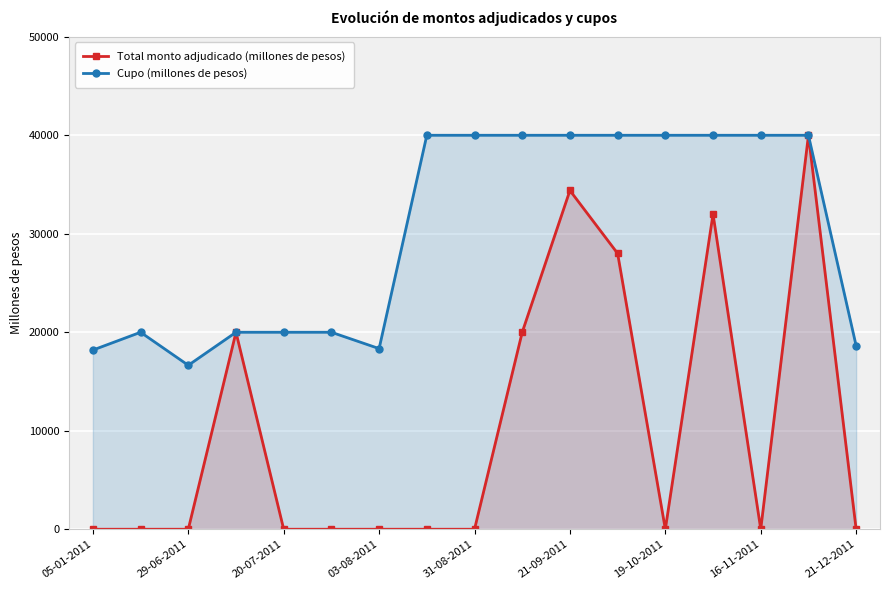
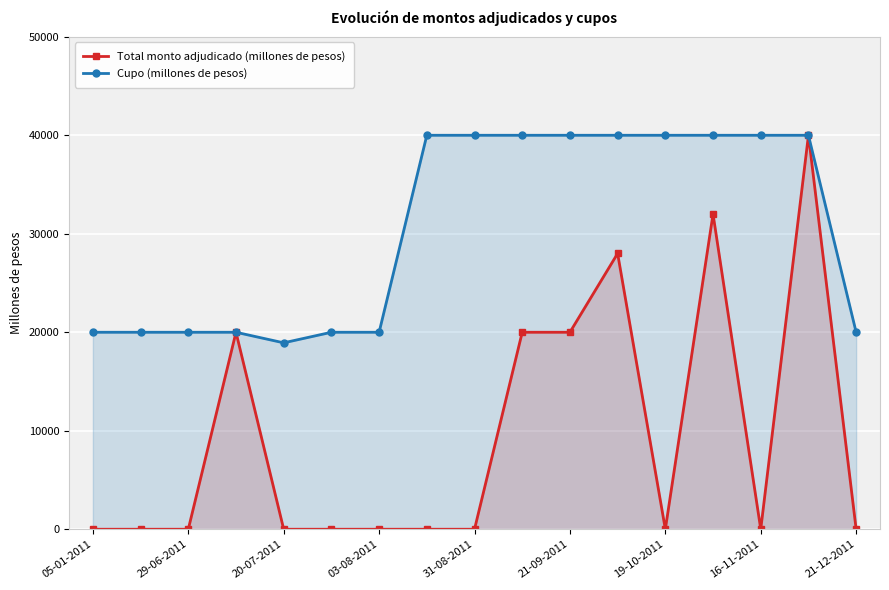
Cupo (millones de pesos), 05-01-2011: 18000 -> 20000
Cupo (millones de pesos), 29-06-2011: 17000 -> 20000
Cupo (millones de pesos), 20-07-2011: 20000 -> 19000
Cupo (millones de pesos), 03-08-2011: 18000 -> 20000
Total monto adjudicado (millones de pesos), 21-09-2011: 34000 -> 20000
Cupo (millones de pesos), 21-12-2011: 19000 -> 20000
